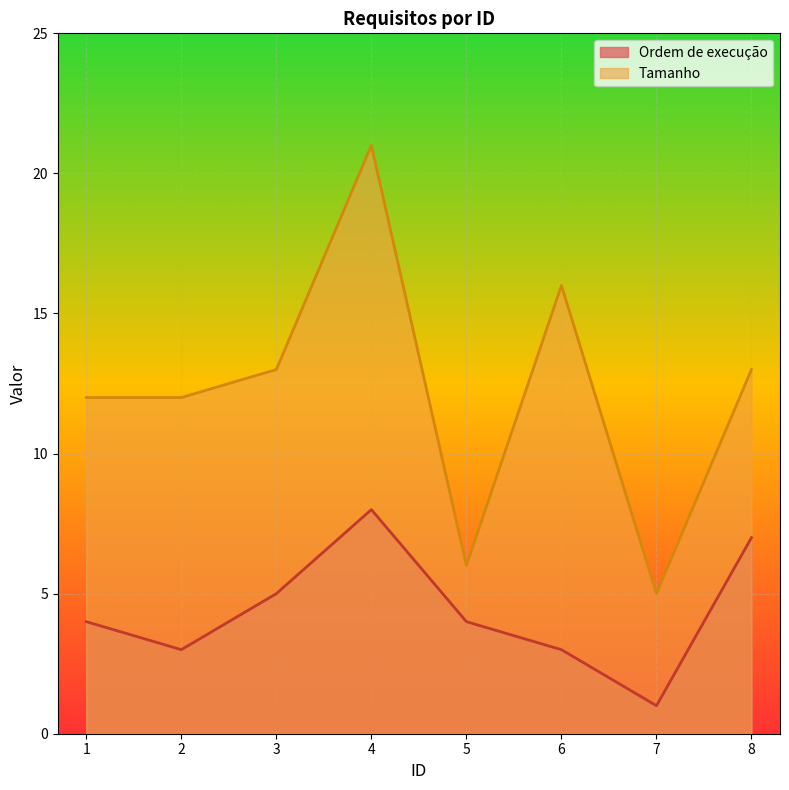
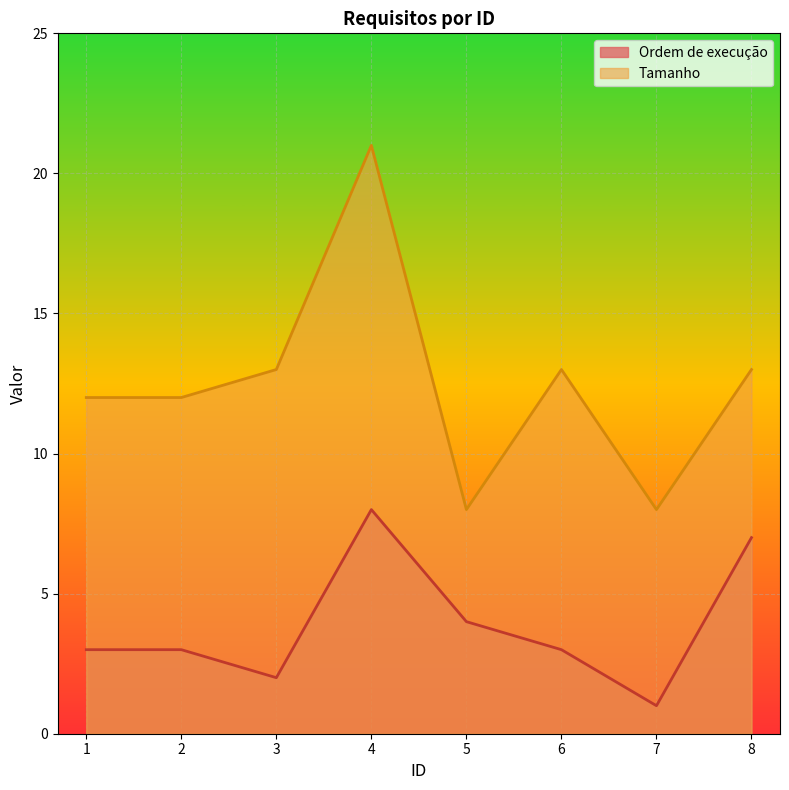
Ordem de execução, 1: 4 -> 3
Ordem de execução, 3: 5 -> 2
Tamanho, 5: 6 -> 8
Tamanho, 6: 16 -> 13
Tamanho, 7: 5 -> 8
